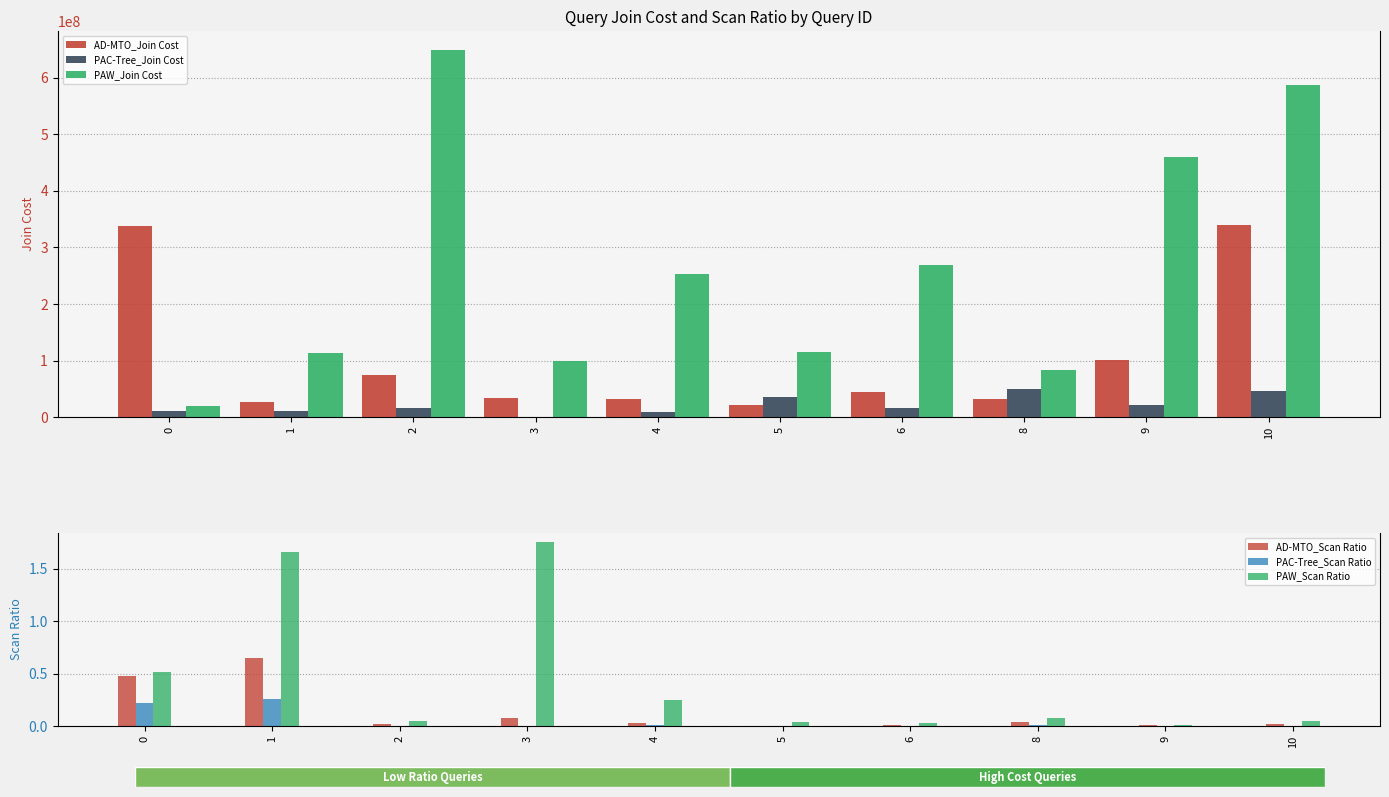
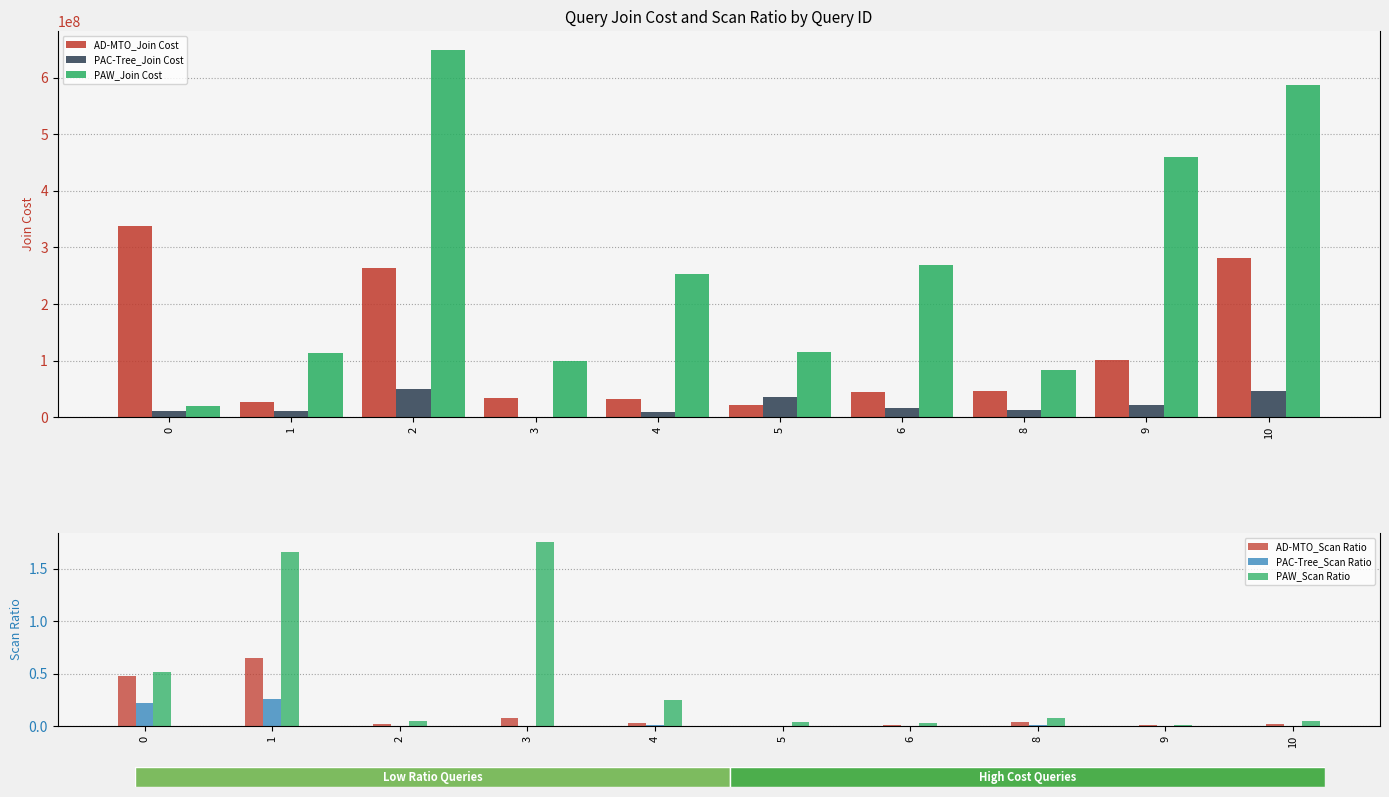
Query Join Cost and Scan Ratio by Query ID, AD-MTO_Join Cost, 2: 70000000 -> 260000000
Query Join Cost and Scan Ratio by Query ID, PAC-Tree_Join Cost, 2: 20000000 -> 50000000
Query Join Cost and Scan Ratio by Query ID, AD-MTO_Join Cost, 8: 30000000 -> 50000000
Query Join Cost and Scan Ratio by Query ID, PAC-Tree_Join Cost, 8: 50000000 -> 10000000
Query Join Cost and Scan Ratio by Query ID, AD-MTO_Join Cost, 10: 340000000 -> 280000000
